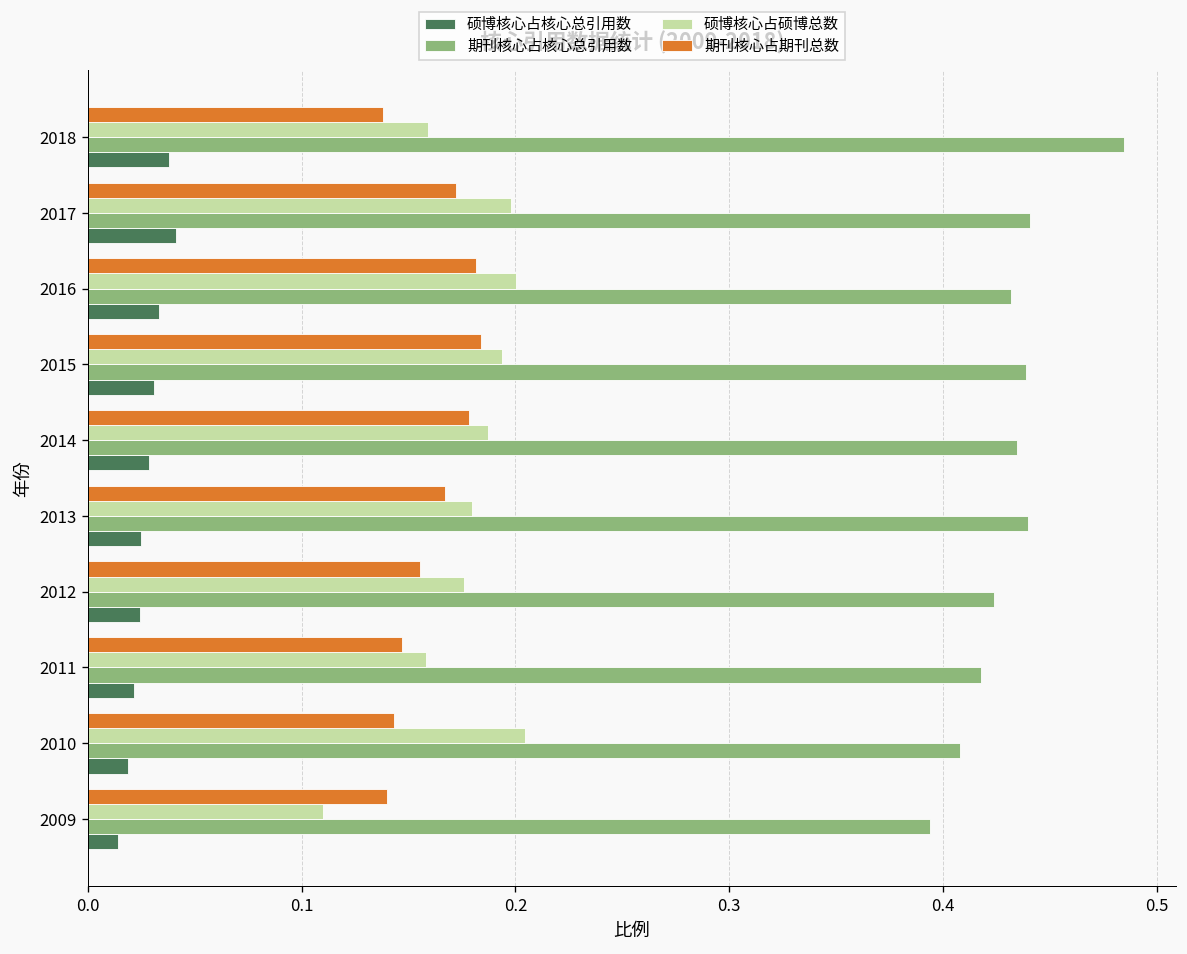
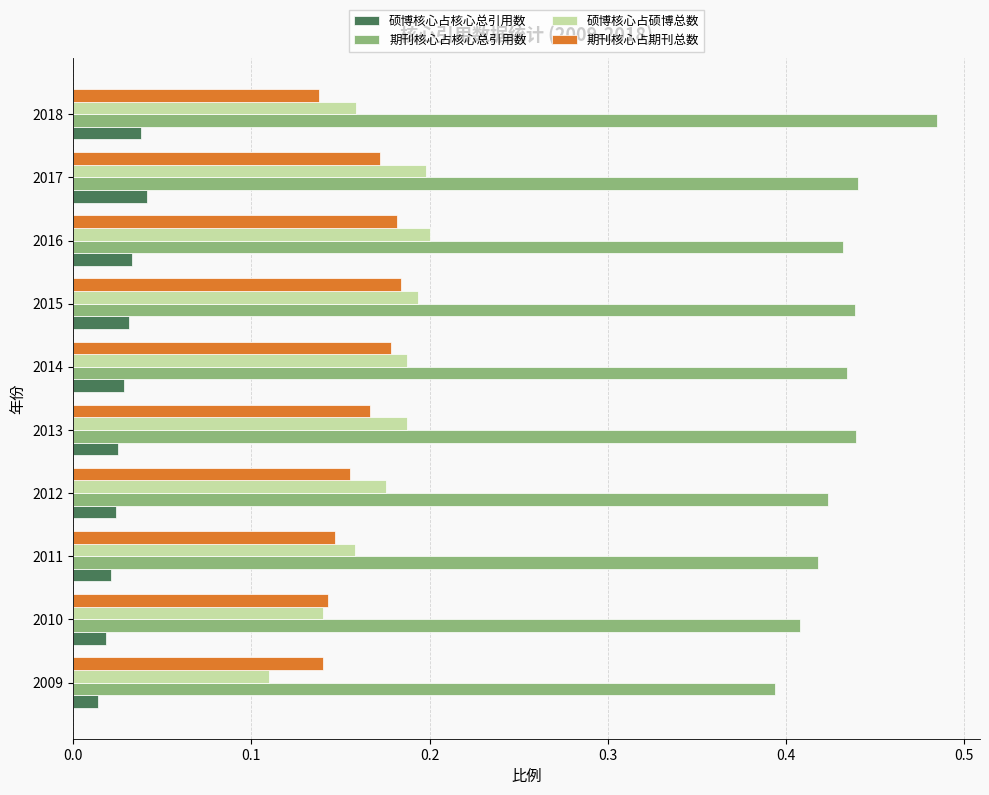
硕博核心占硕博总数, 2013: 0.180 -> 0.188
硕博核心占硕博总数, 2010: 0.204 -> 0.140
